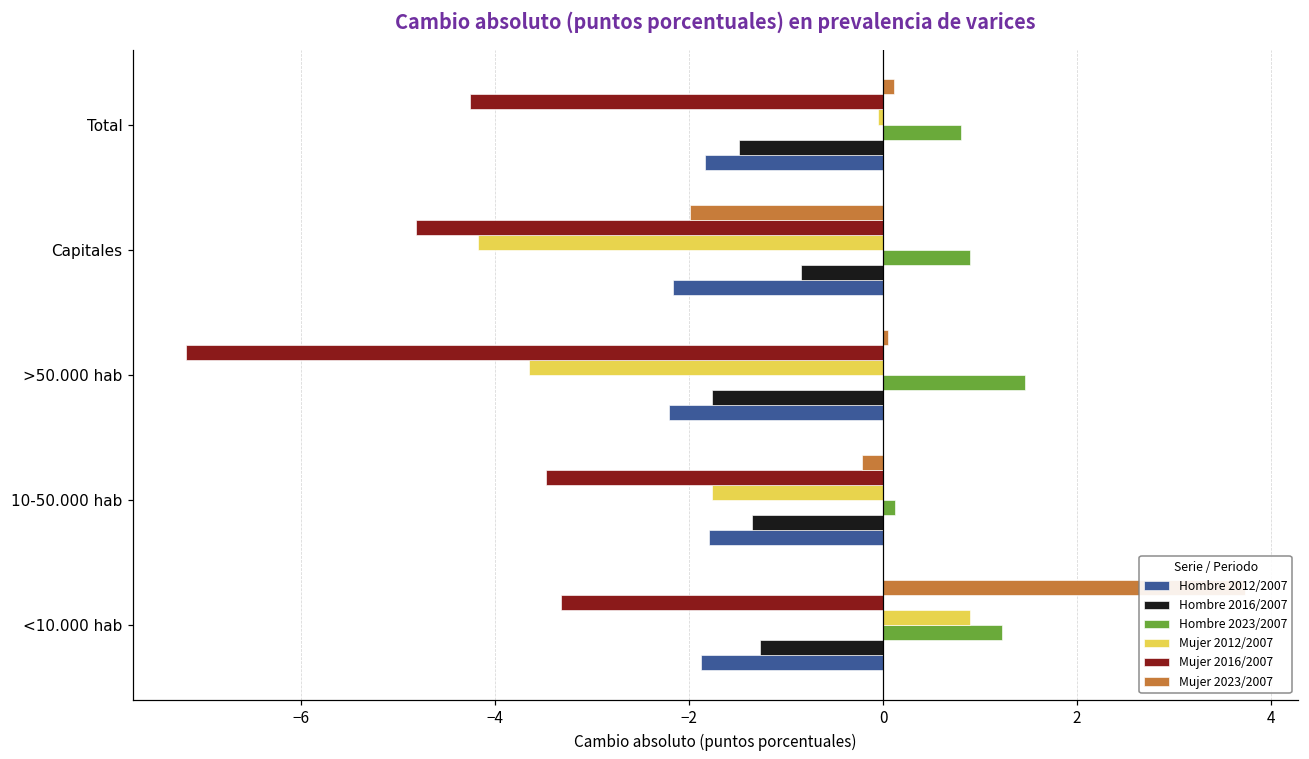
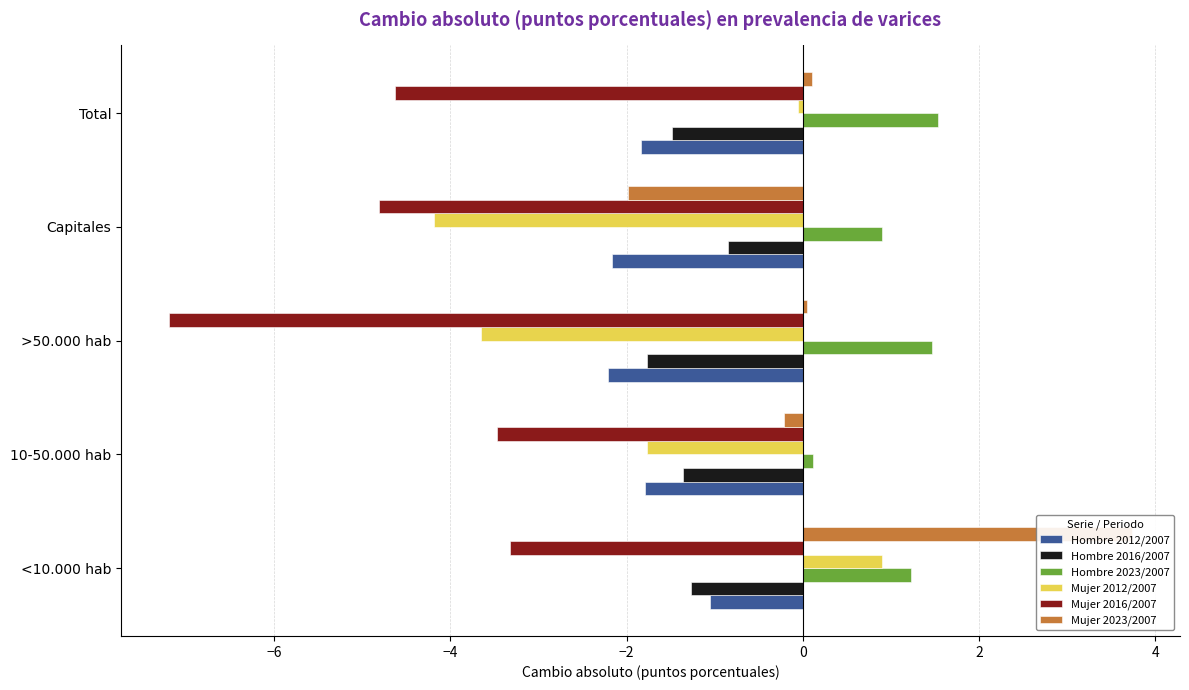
Mujer 2016/2007, Total: -4.3 -> -4.6
Hombre 2023/2007, Total: 0.8 -> 1.5
Hombre 2012/2007, <10.000 hab: -1.9 -> -1.1
